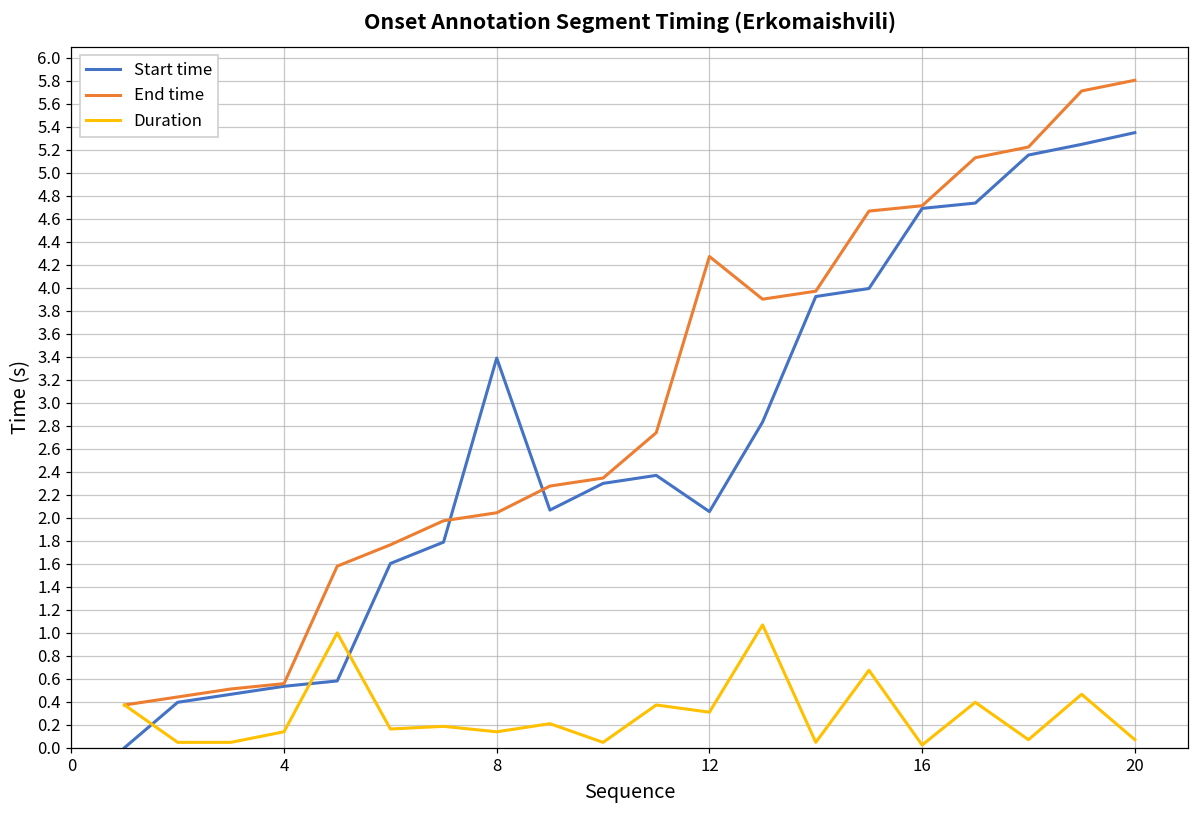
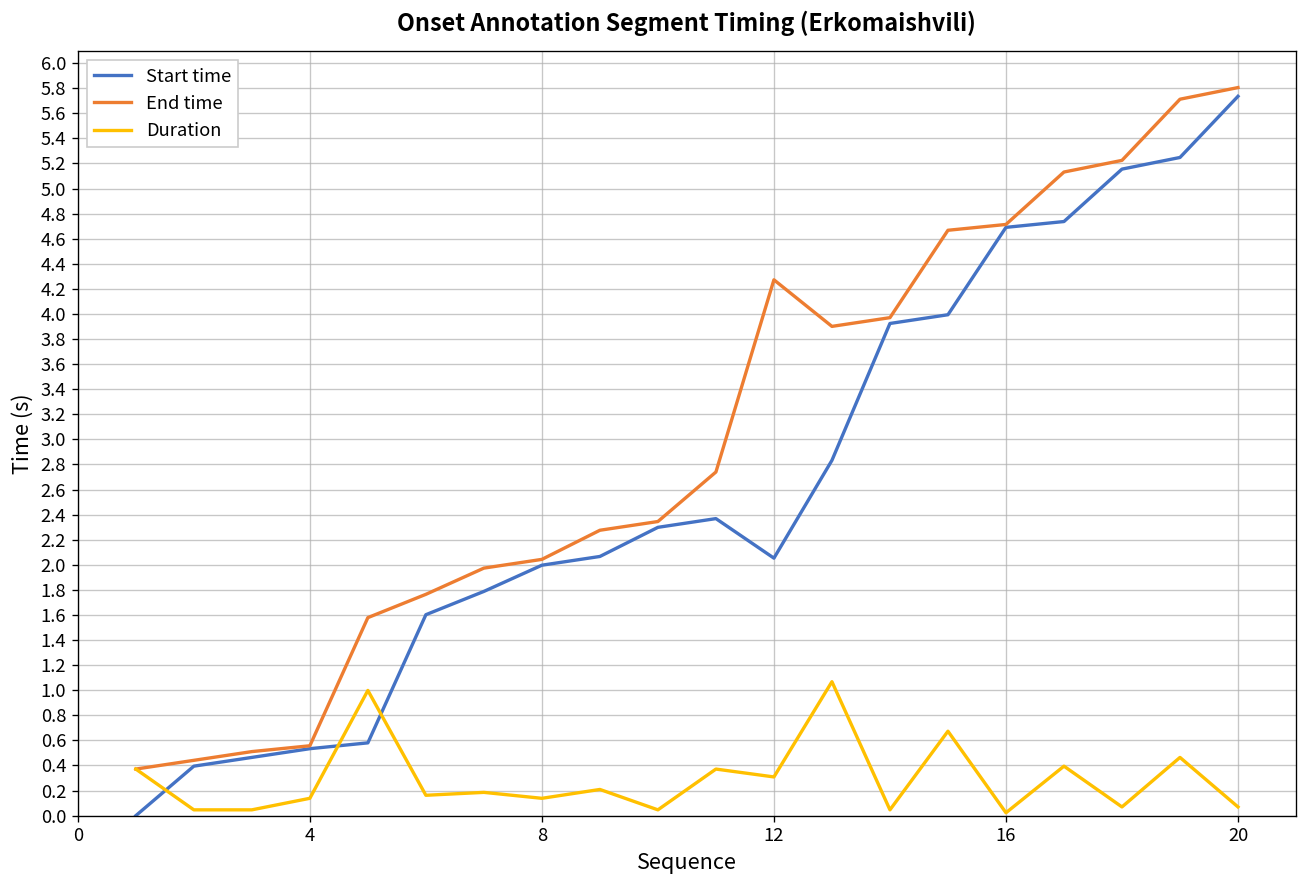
Start time, 8: 3.39 -> 2.00
Start time, 20: 5.35 -> 5.74
